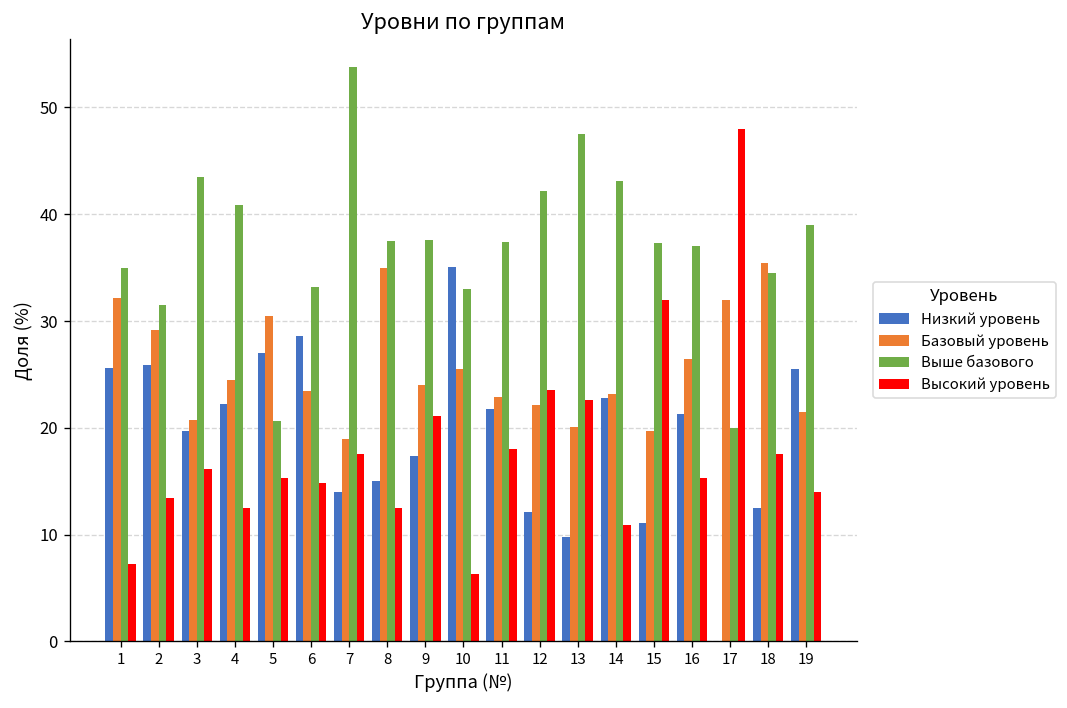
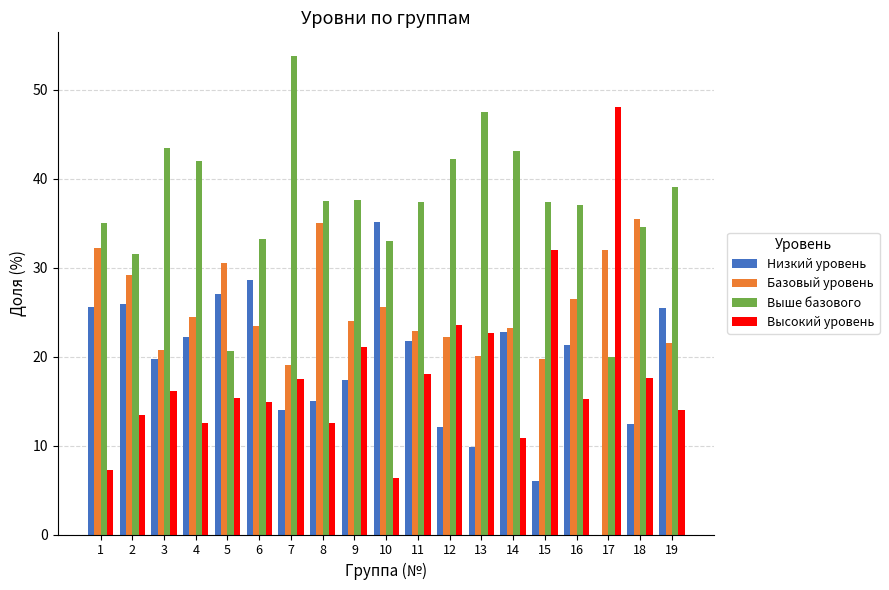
Выше базового, 4: 41 -> 42
Низкий уровень, 15: 11 -> 6
